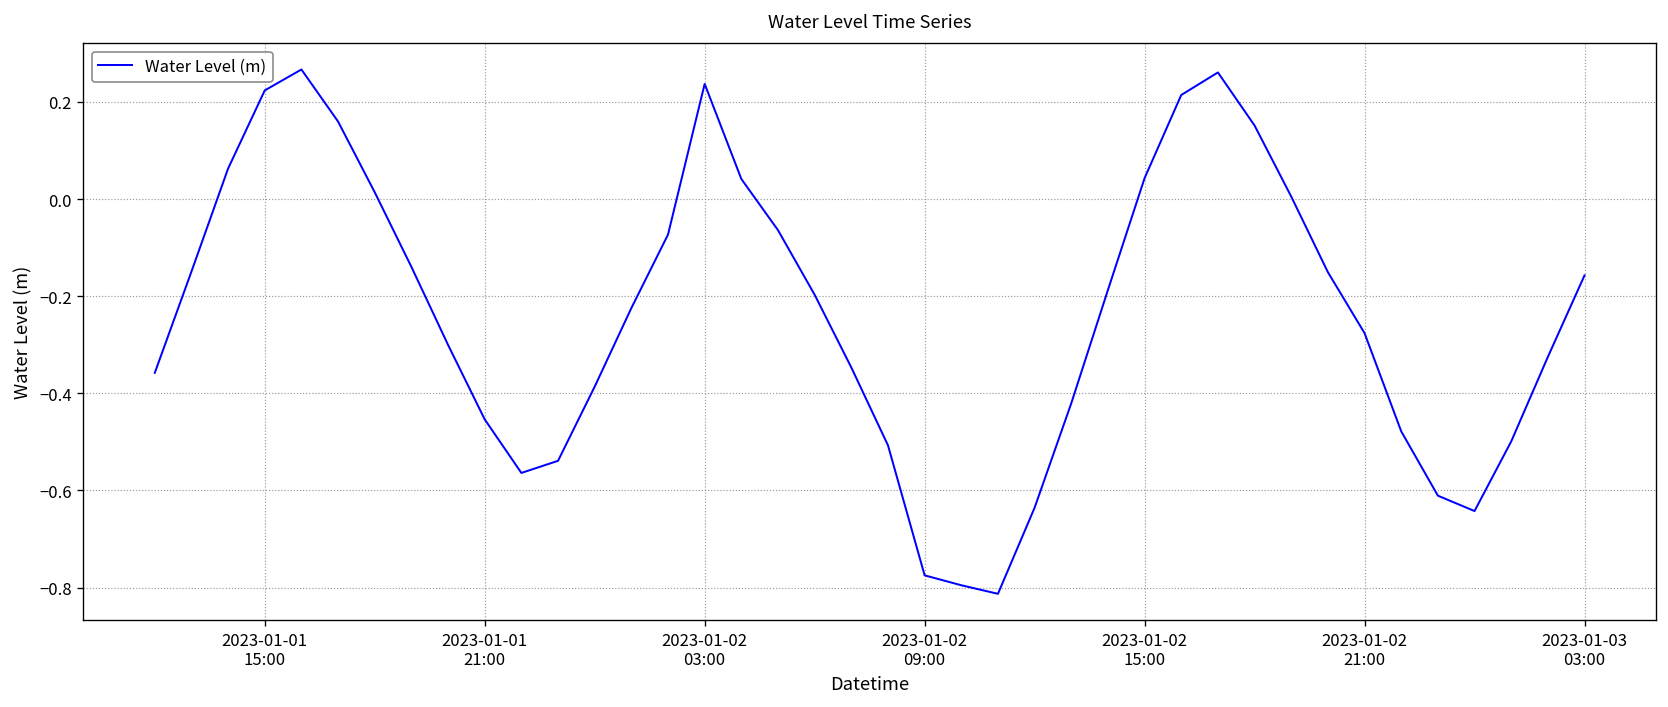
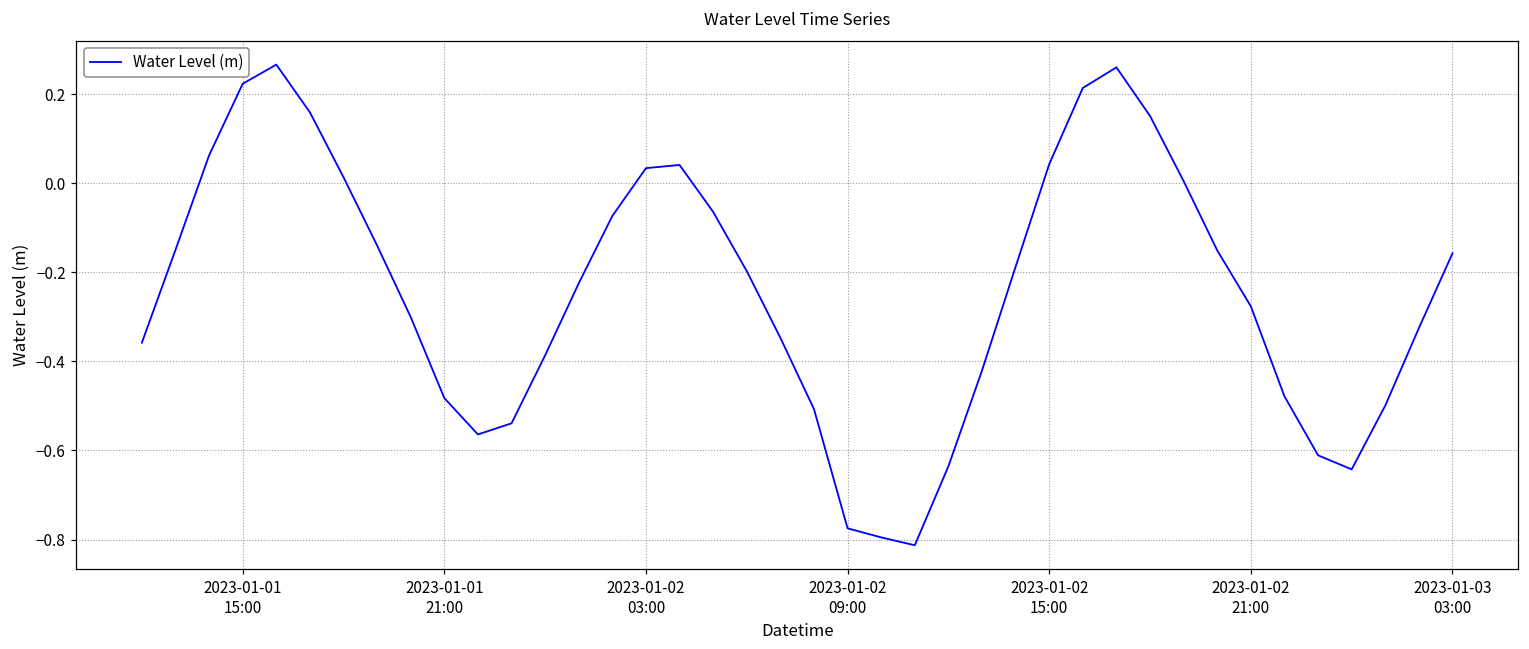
2023-01-01 21:00: -0.45 -> -0.48
2023-01-02 03:00: 0.24 -> 0.03
